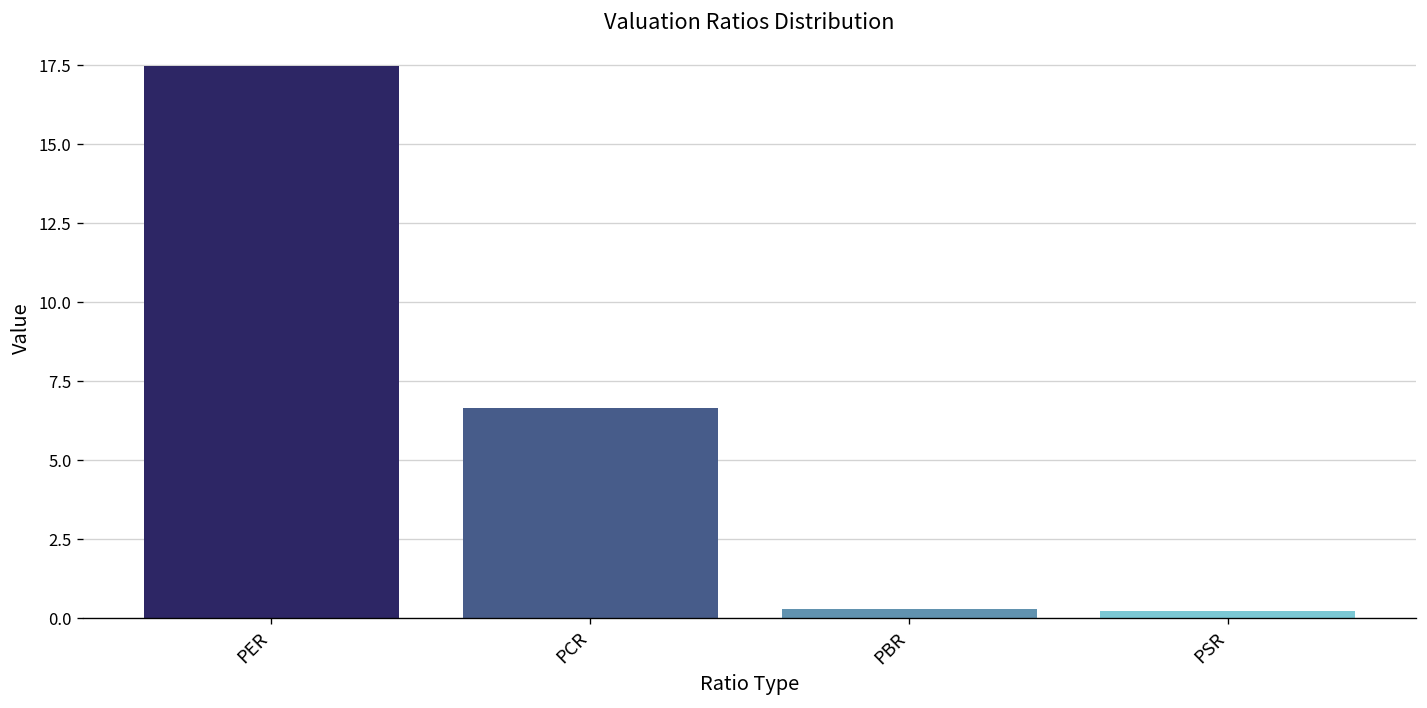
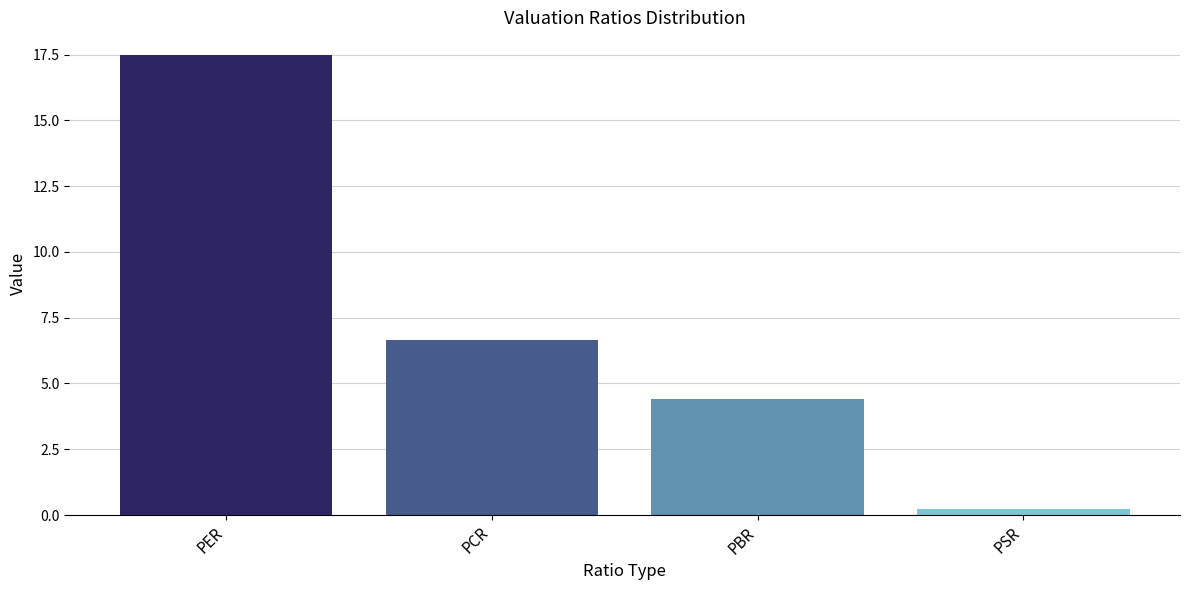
PBR: 0.3 -> 4.4
